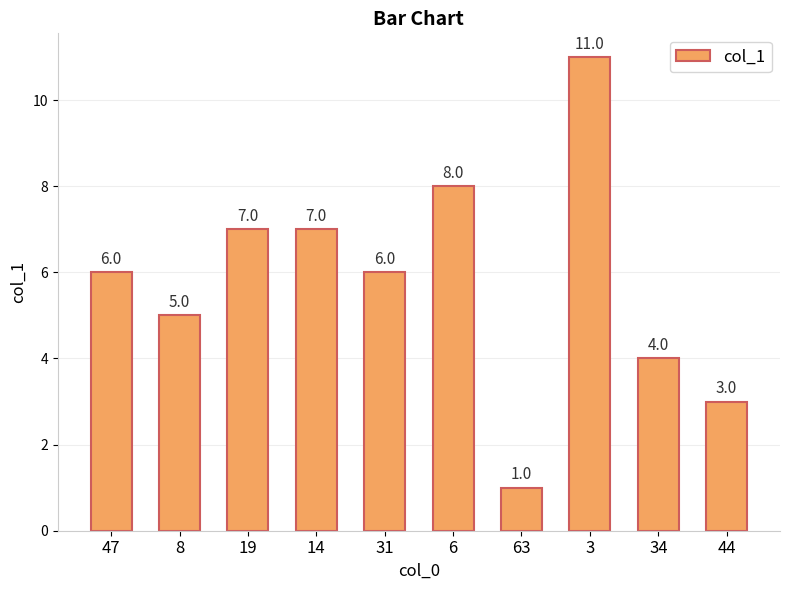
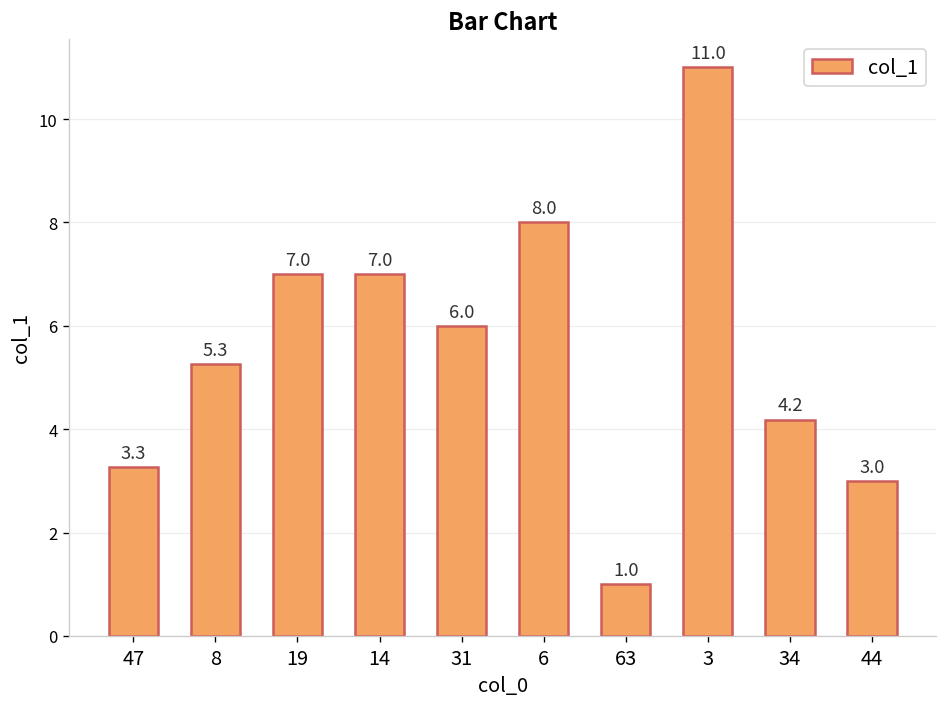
47: 6.0 -> 3.3
8: 5.0 -> 5.3
34: 4.0 -> 4.2
